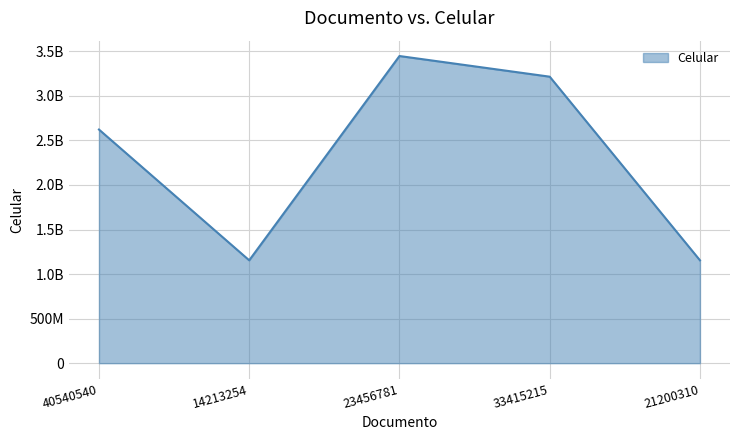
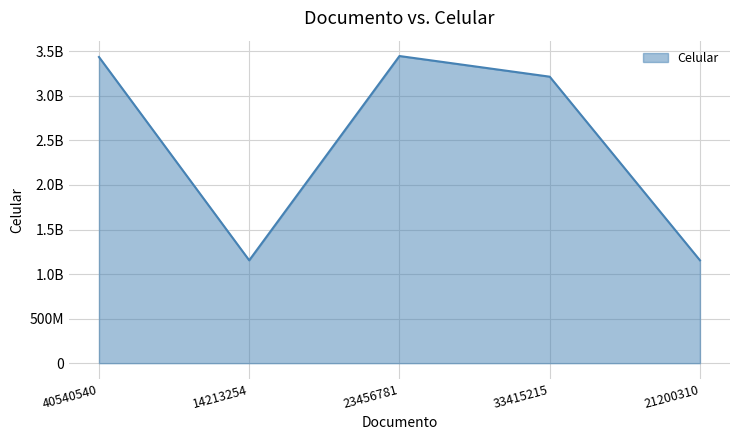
40540540: 2600000000 -> 3400000000
